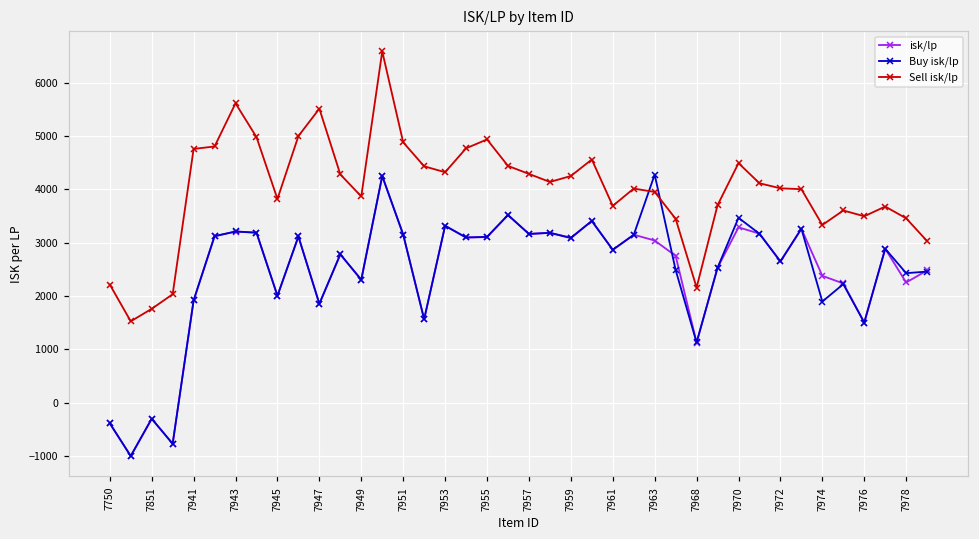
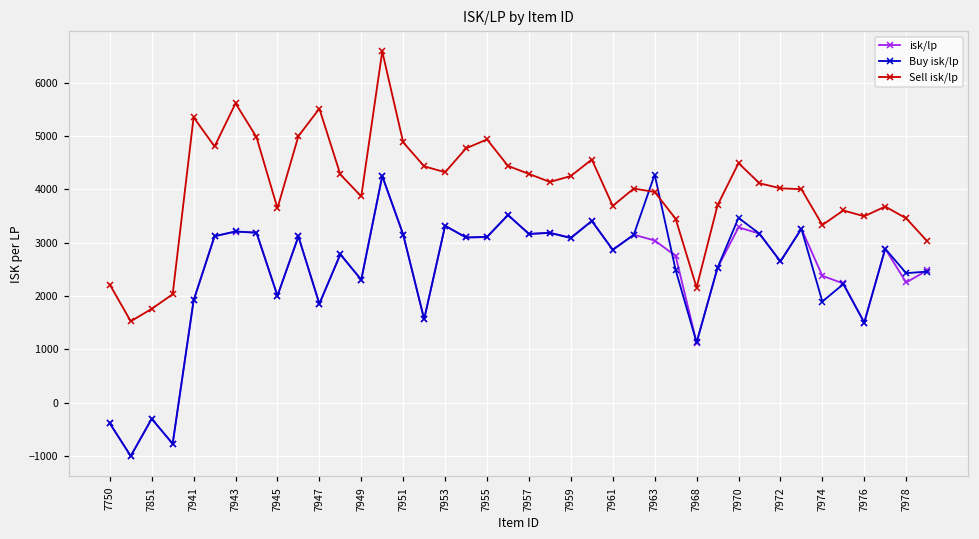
Sell isk/lp, 7941: 4800 -> 5400
Sell isk/lp, 7945: 3800 -> 3600
